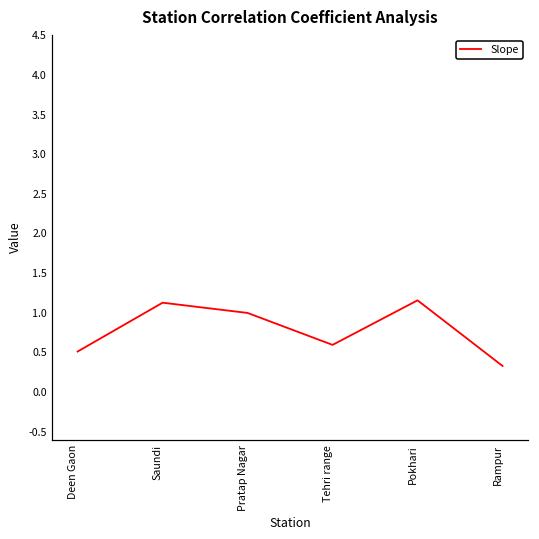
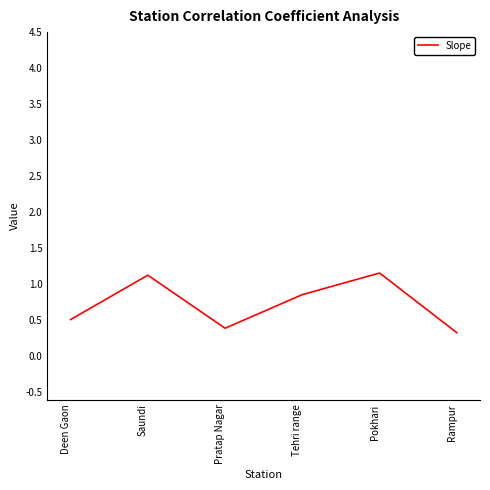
Pratap Nagar: 1.0 -> 0.4
Tehri range: 0.6 -> 0.9
